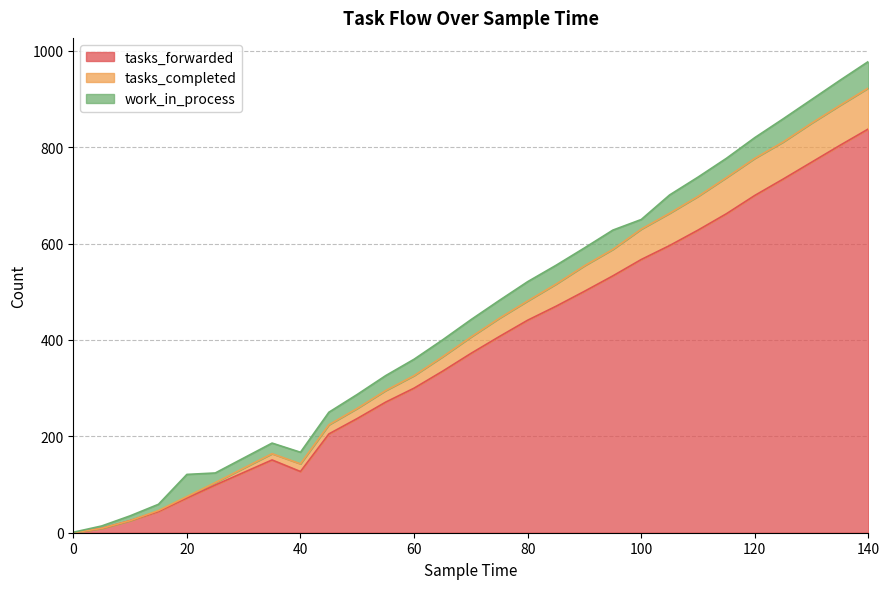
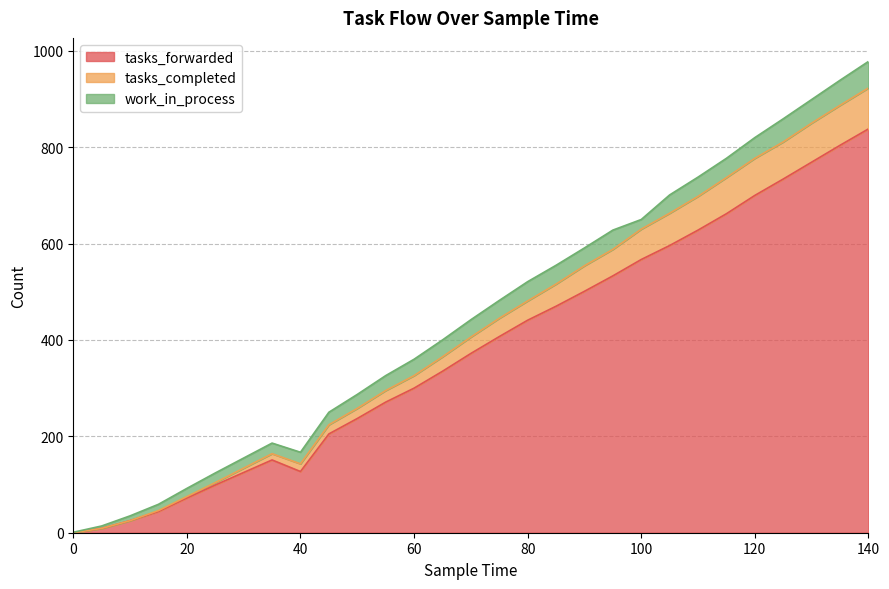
work_in_process, 20: 50 -> 20
